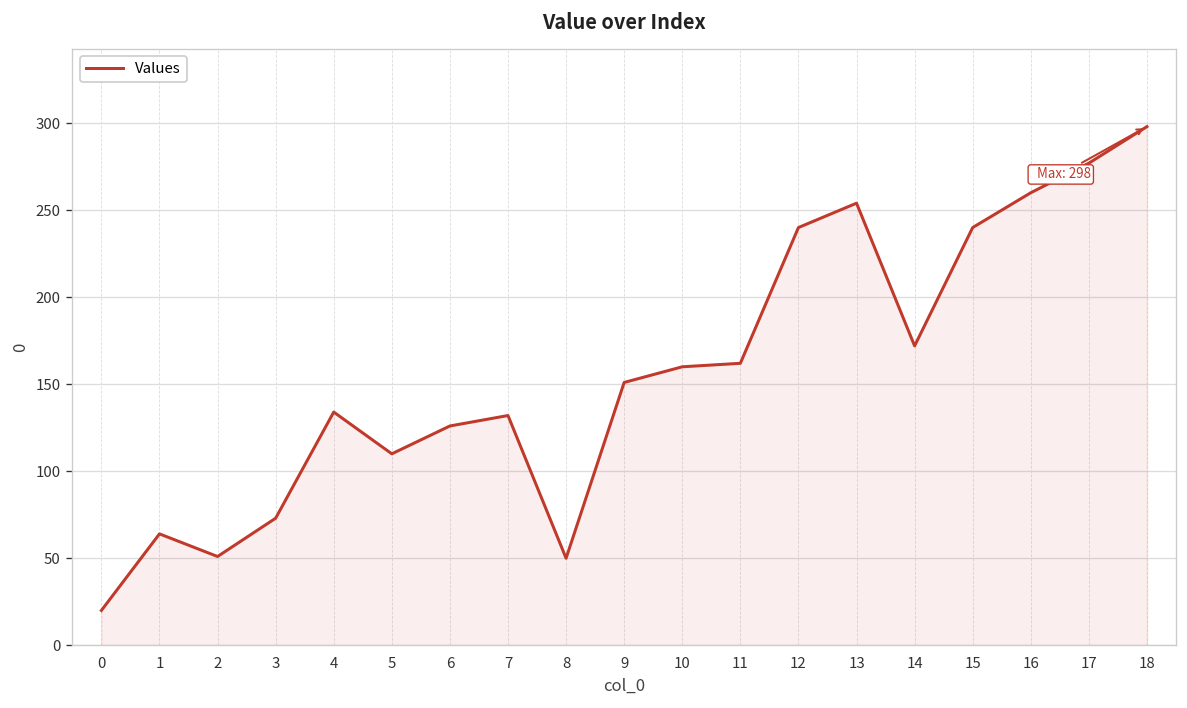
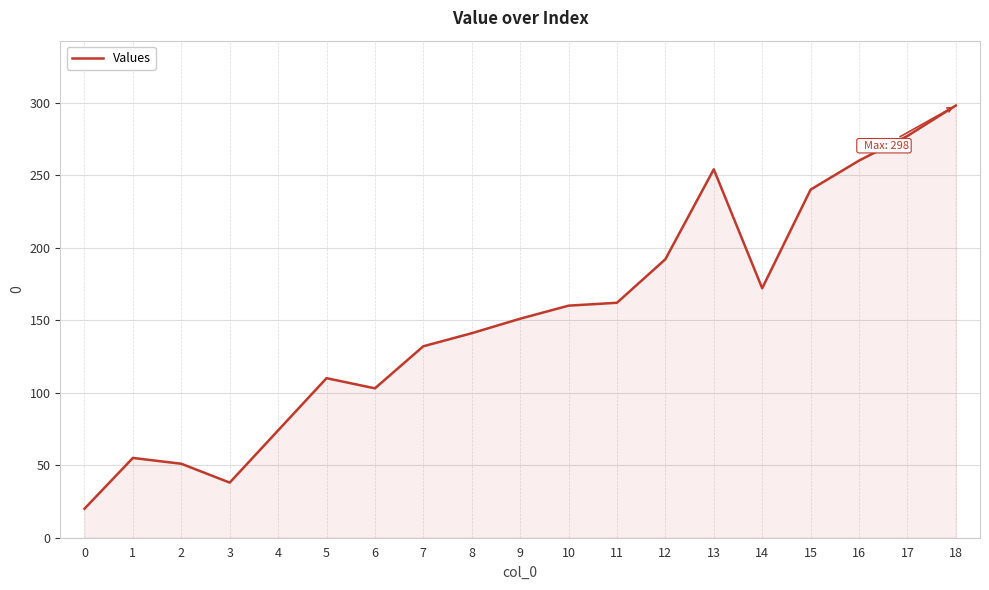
1: 64 -> 55
3: 73 -> 38
4: 134 -> 74
6: 126 -> 103
8: 50 -> 141
12: 240 -> 192
